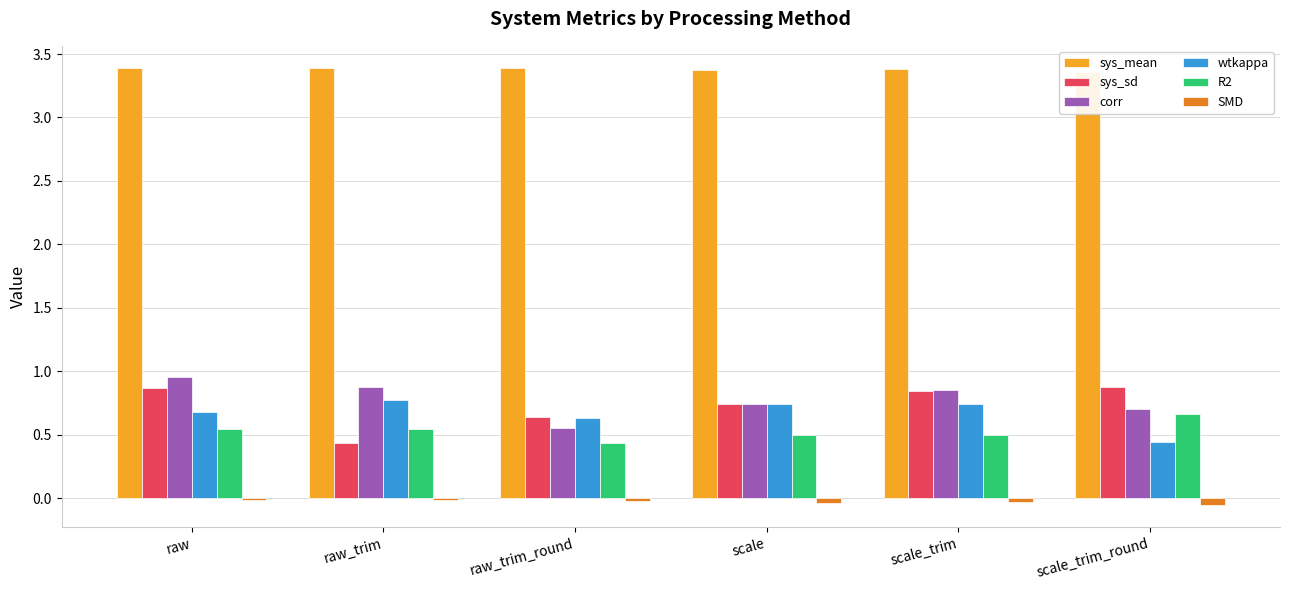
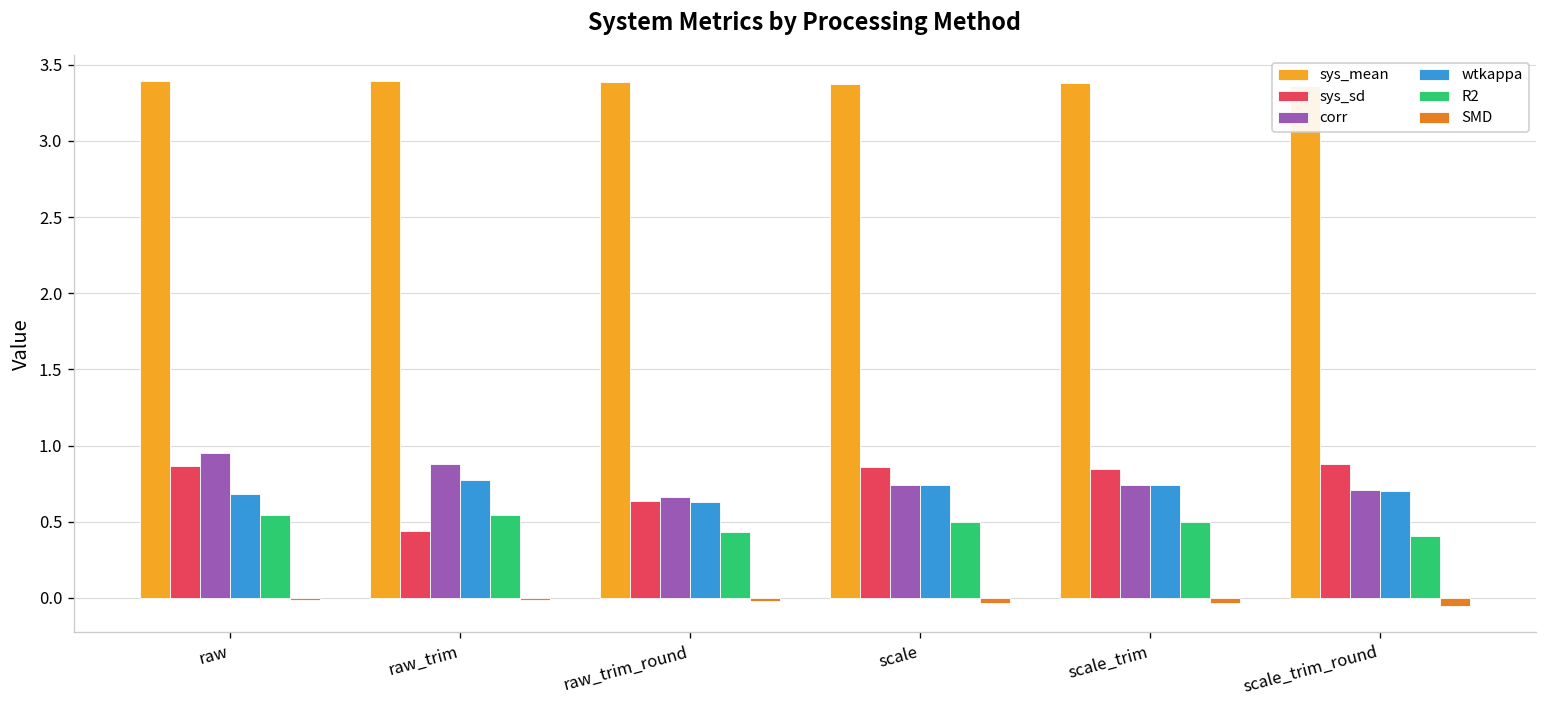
corr, raw_trim_round: 0.56 -> 0.66
sys_sd, scale: 0.74 -> 0.86
corr, scale_trim: 0.86 -> 0.74
wtkappa, scale_trim_round: 0.44 -> 0.70
R2, scale_trim_round: 0.66 -> 0.41
